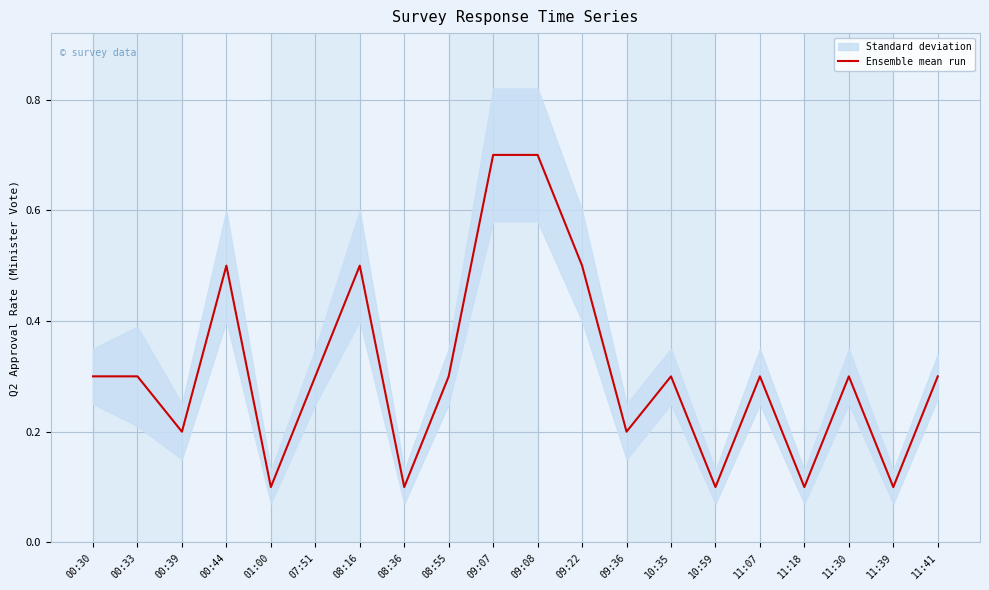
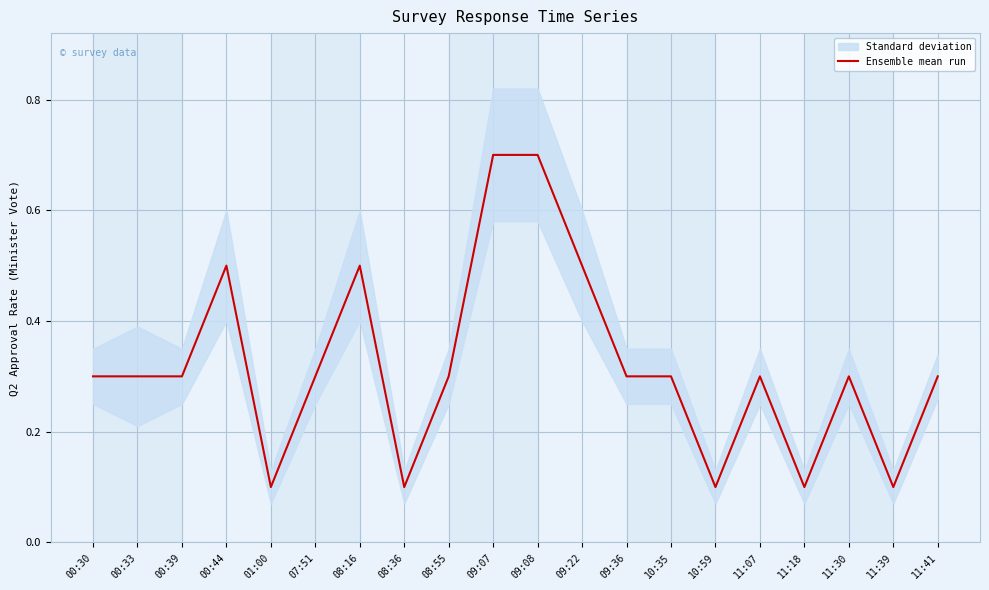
Ensemble mean run, 00:39: 0.2 -> 0.3
Ensemble mean run, 09:36: 0.2 -> 0.3
